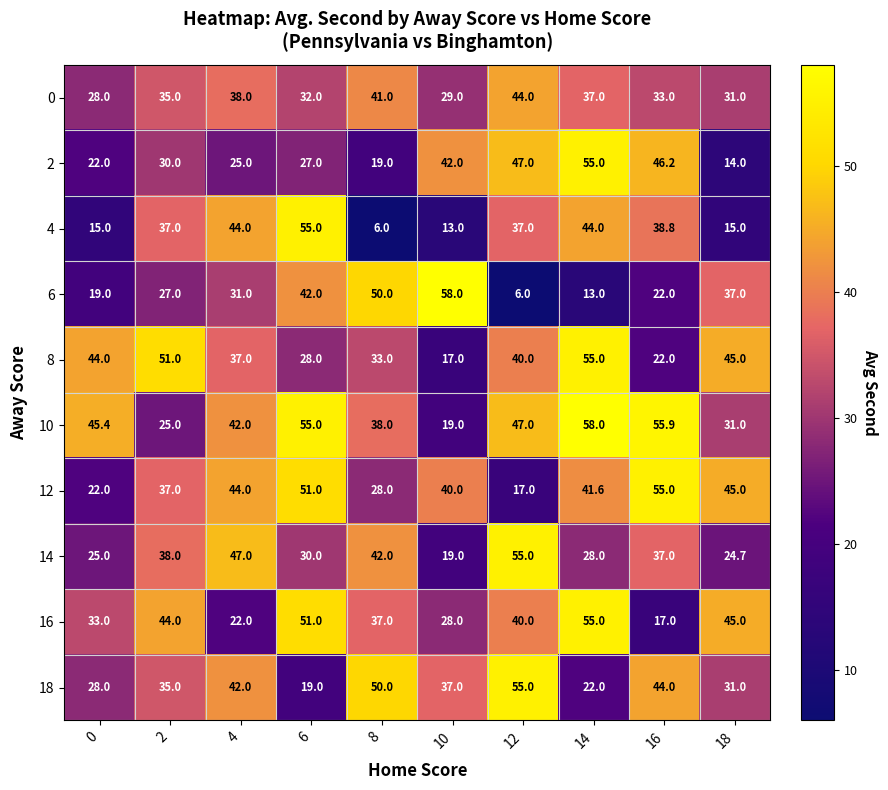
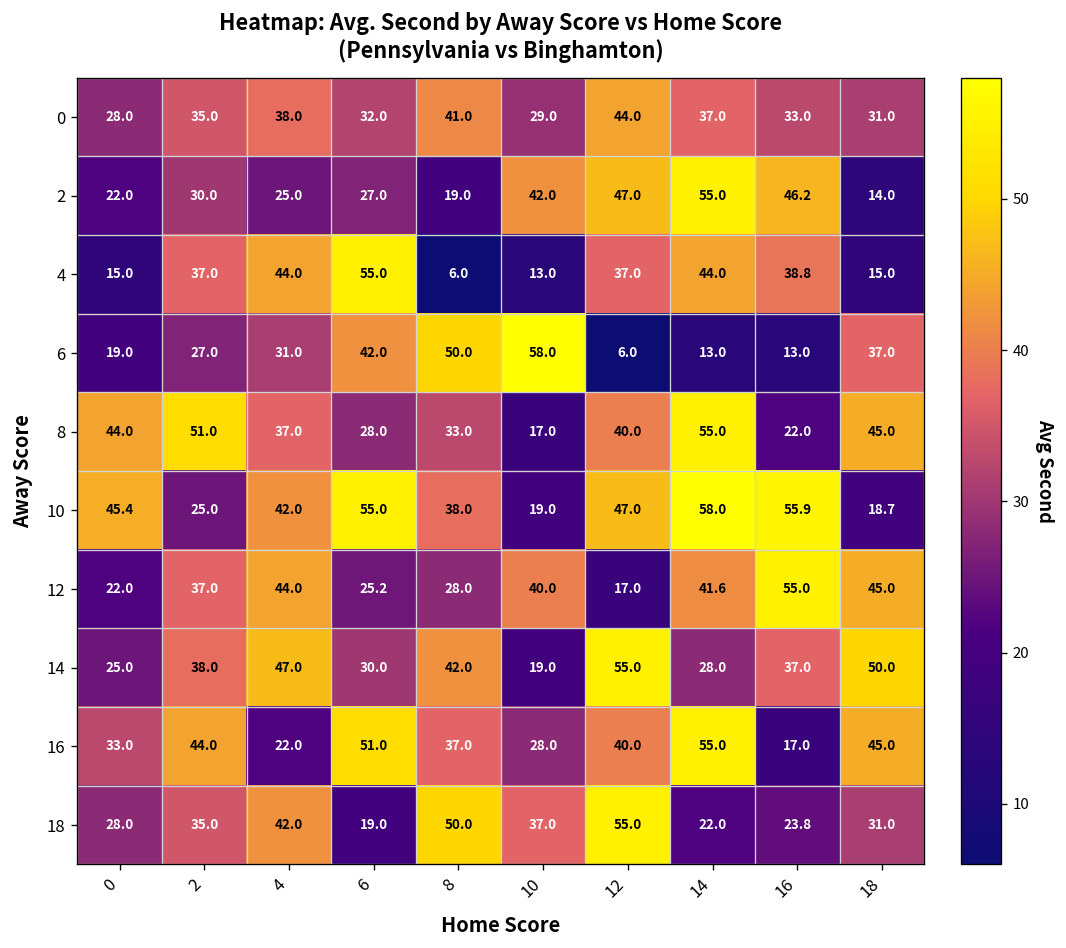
6, 16: 22.0 -> 13.0
10, 18: 31.0 -> 18.7
12, 6: 51.0 -> 25.2
14, 18: 24.7 -> 50.0
18, 16: 44.0 -> 23.8
